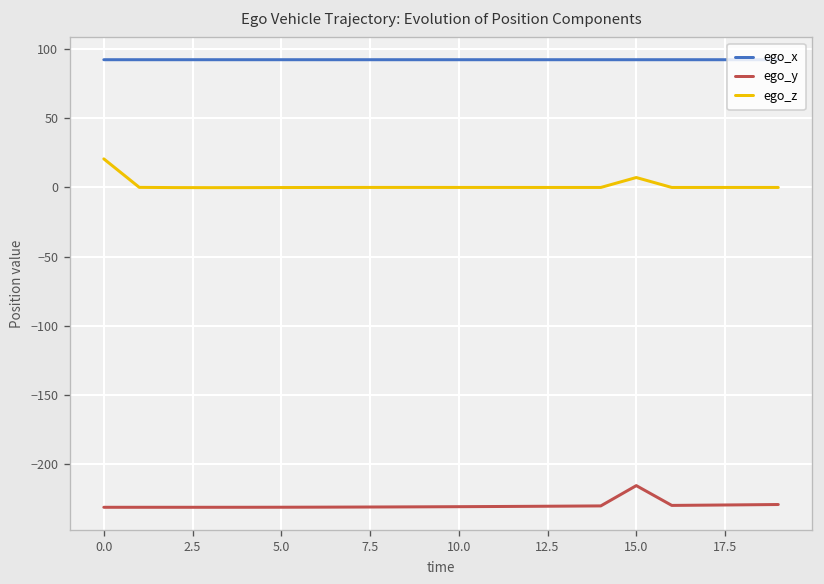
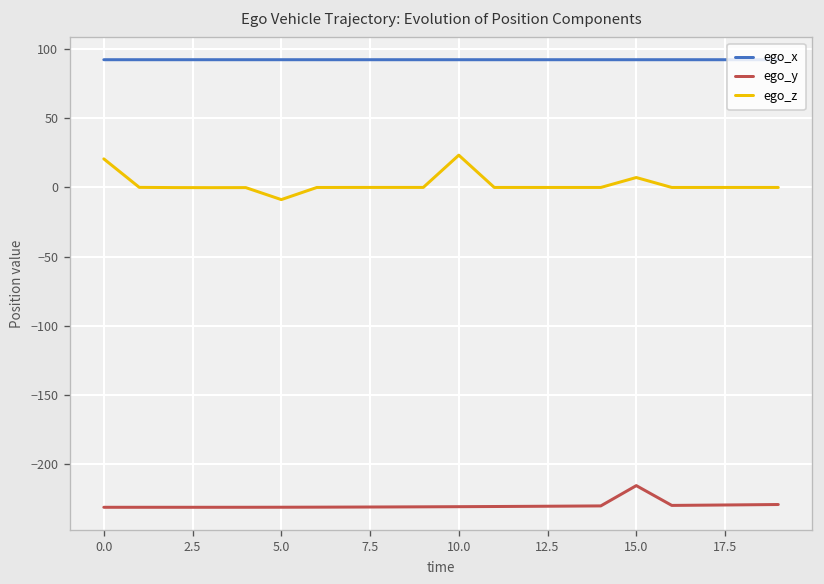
ego_z, 5.0: 0 -> -9
ego_z, 10.0: 0 -> 23
